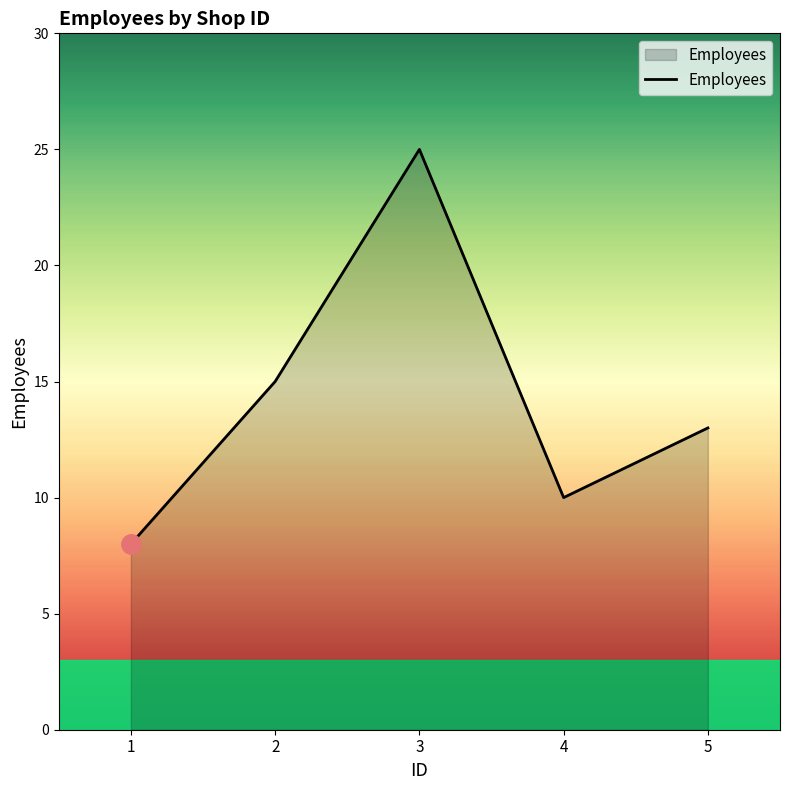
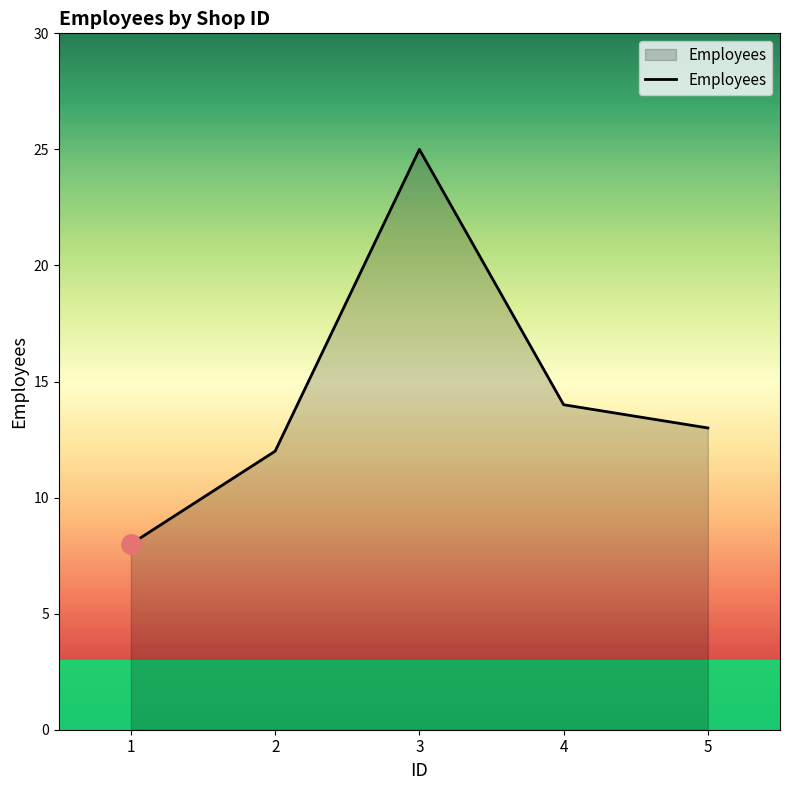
Employees, 2: 15 -> 12
Employees, 4: 10 -> 14
